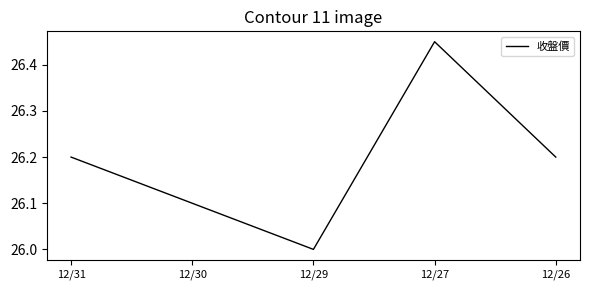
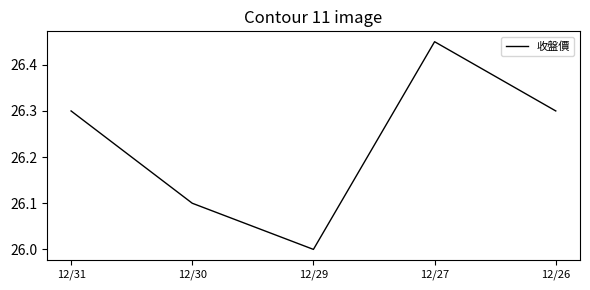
12/31: 26.2 -> 26.3
12/26: 26.2 -> 26.3
